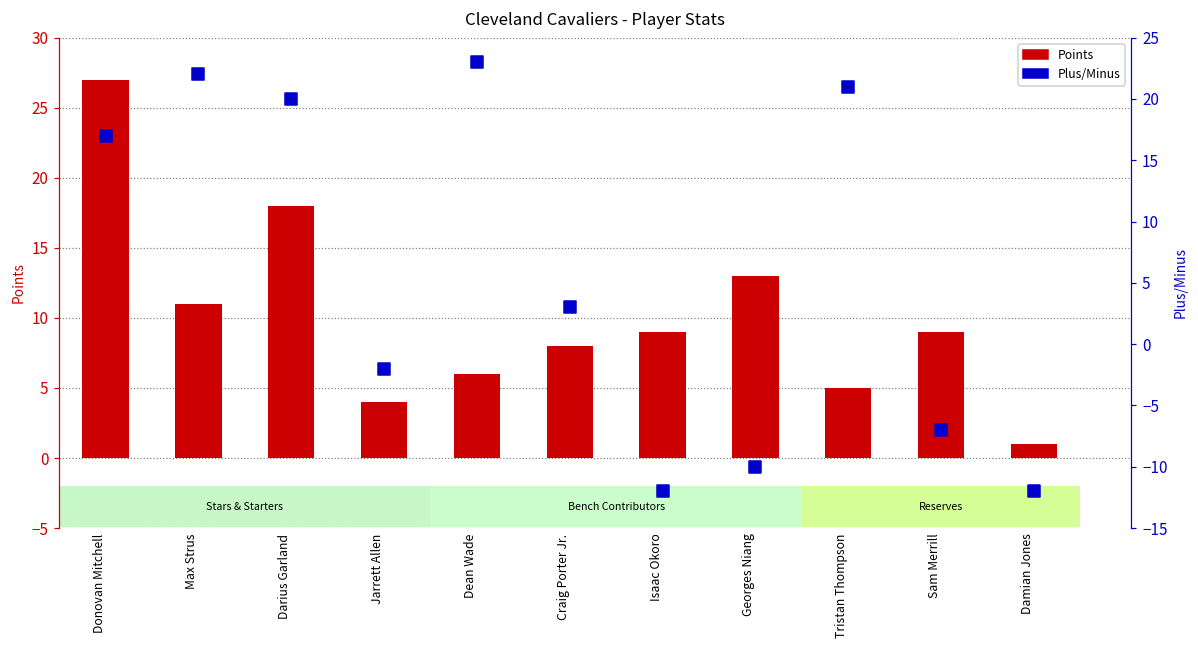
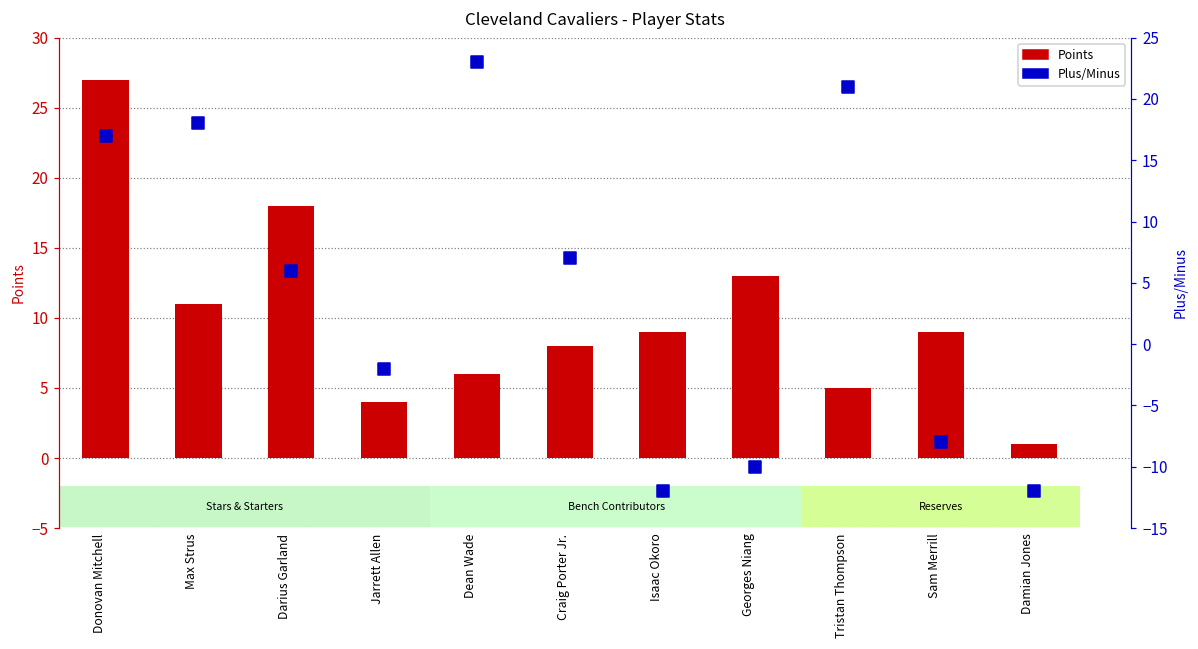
Plus/Minus, Max Strus: 22 -> 18
Plus/Minus, Darius Garland: 20 -> 6
Plus/Minus, Craig Porter Jr.: 3 -> 7
Plus/Minus, Sam Merrill: -7 -> -8
